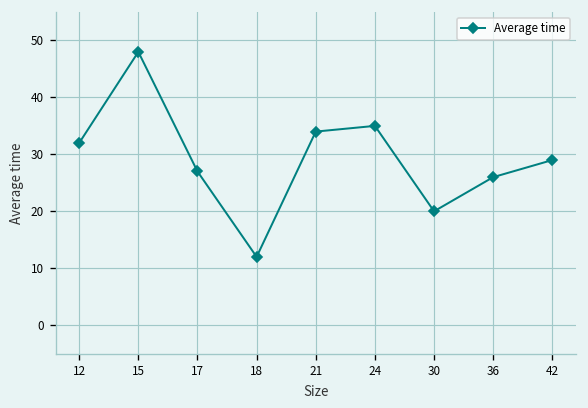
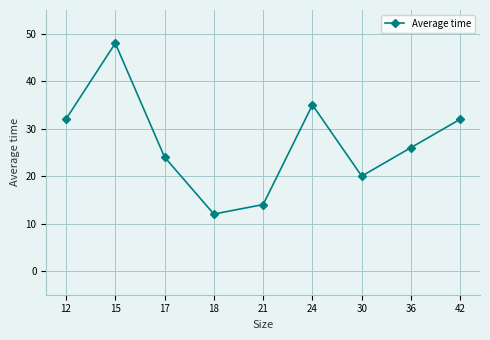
17: 27 -> 24
21: 34 -> 14
42: 29 -> 32
